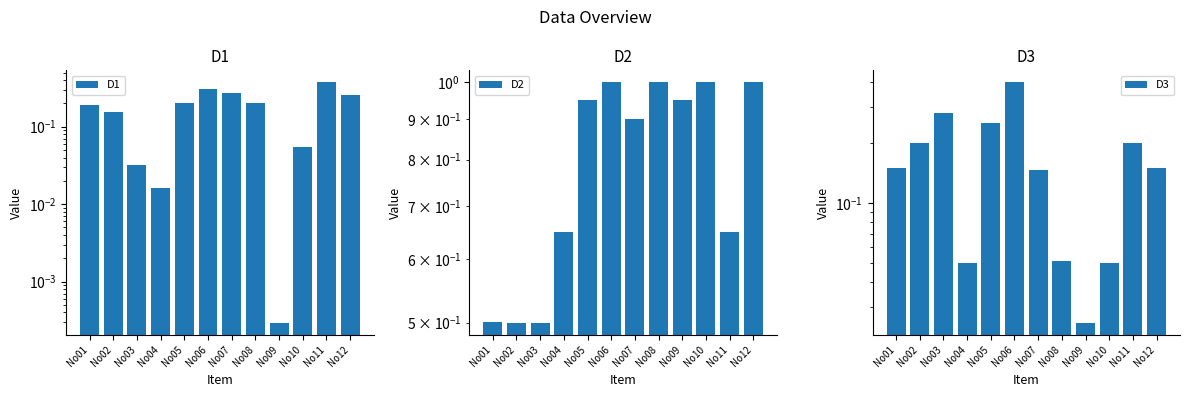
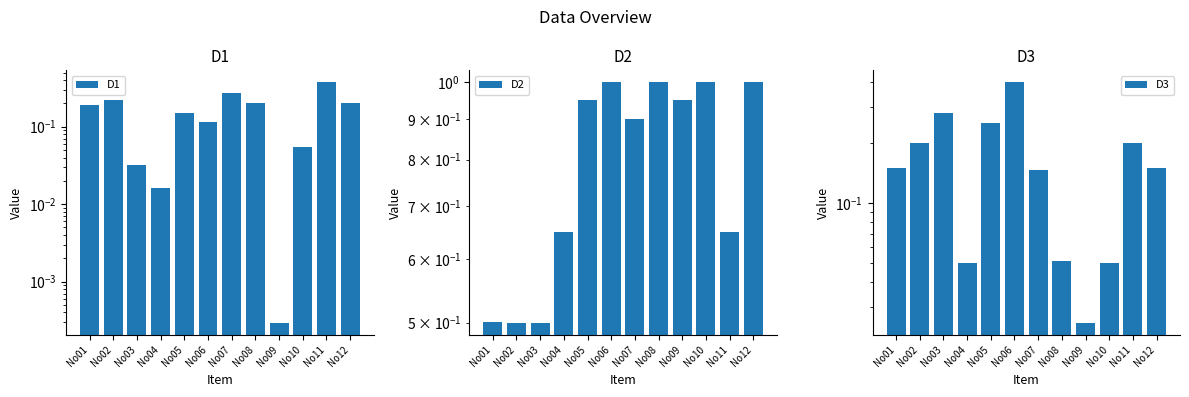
D1, No02: 0.16 -> 0.22
D1, No05: 0.20 -> 0.15
D1, No06: 0.30 -> 0.11
D1, No12: 0.26 -> 0.20
